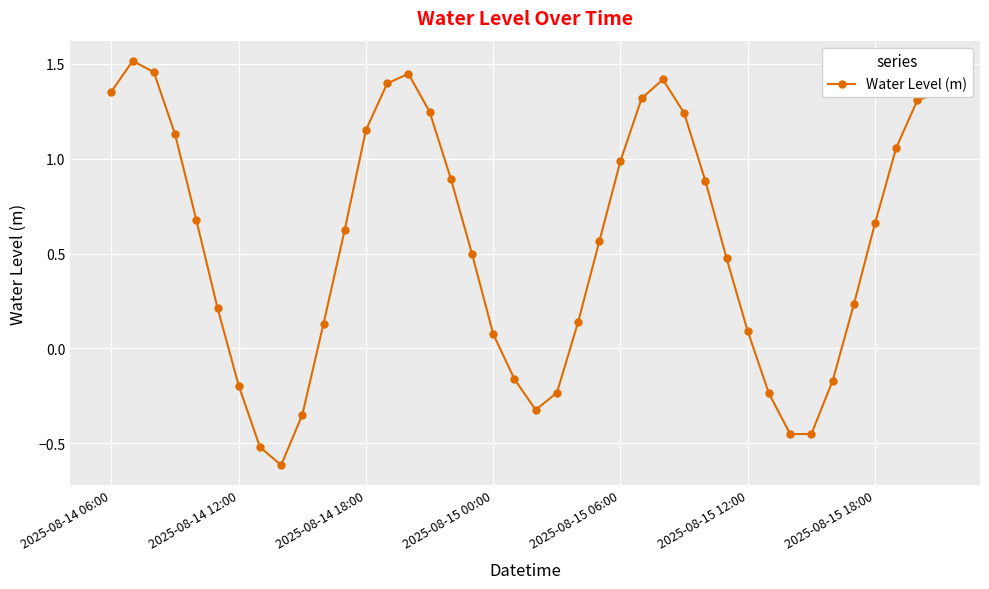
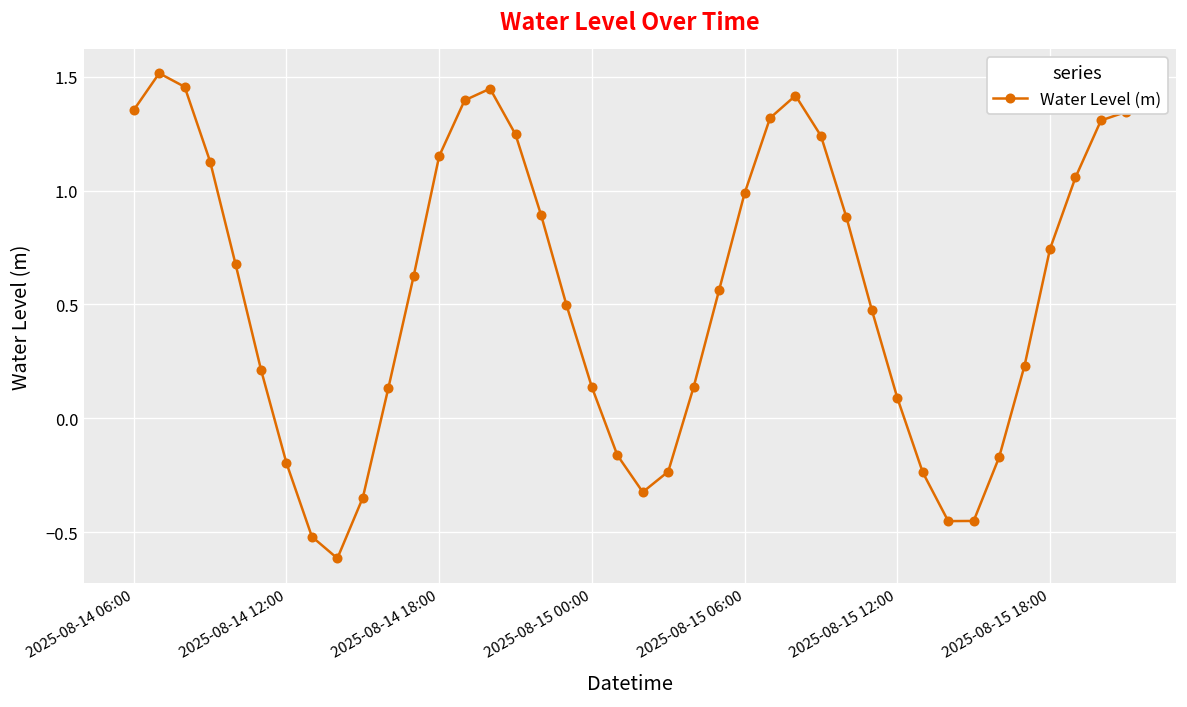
2025-08-15 00:00: 0.08 -> 0.14
2025-08-15 18:00: 0.66 -> 0.74
